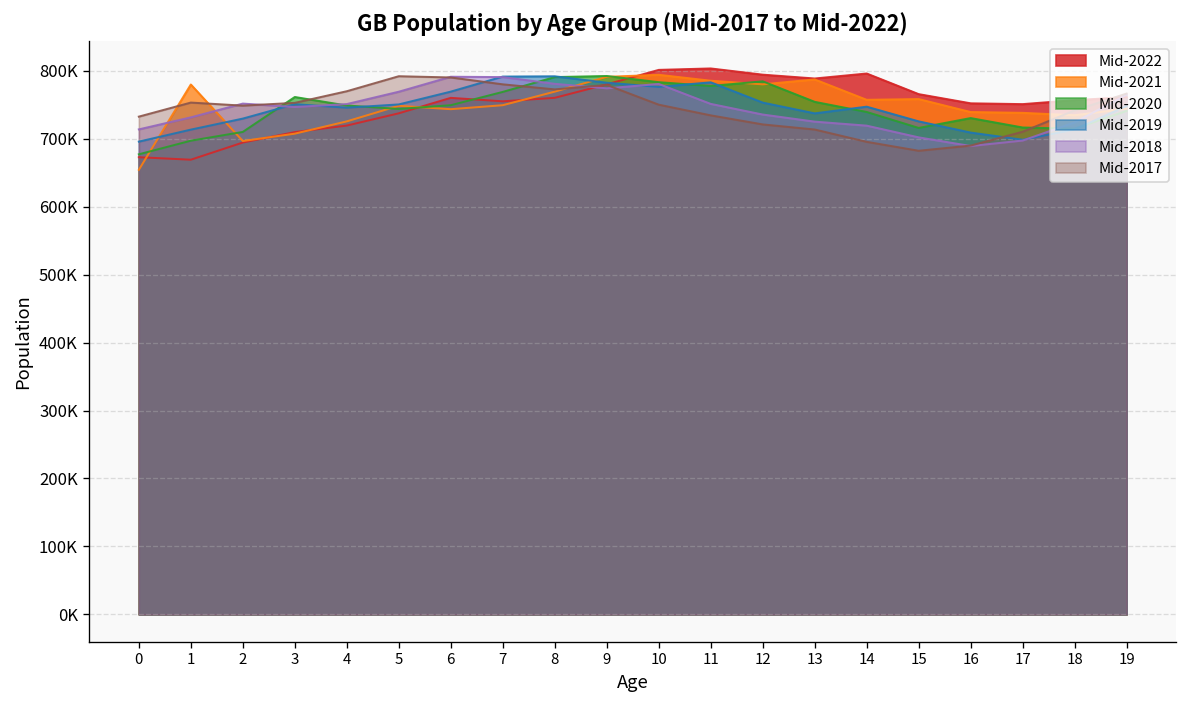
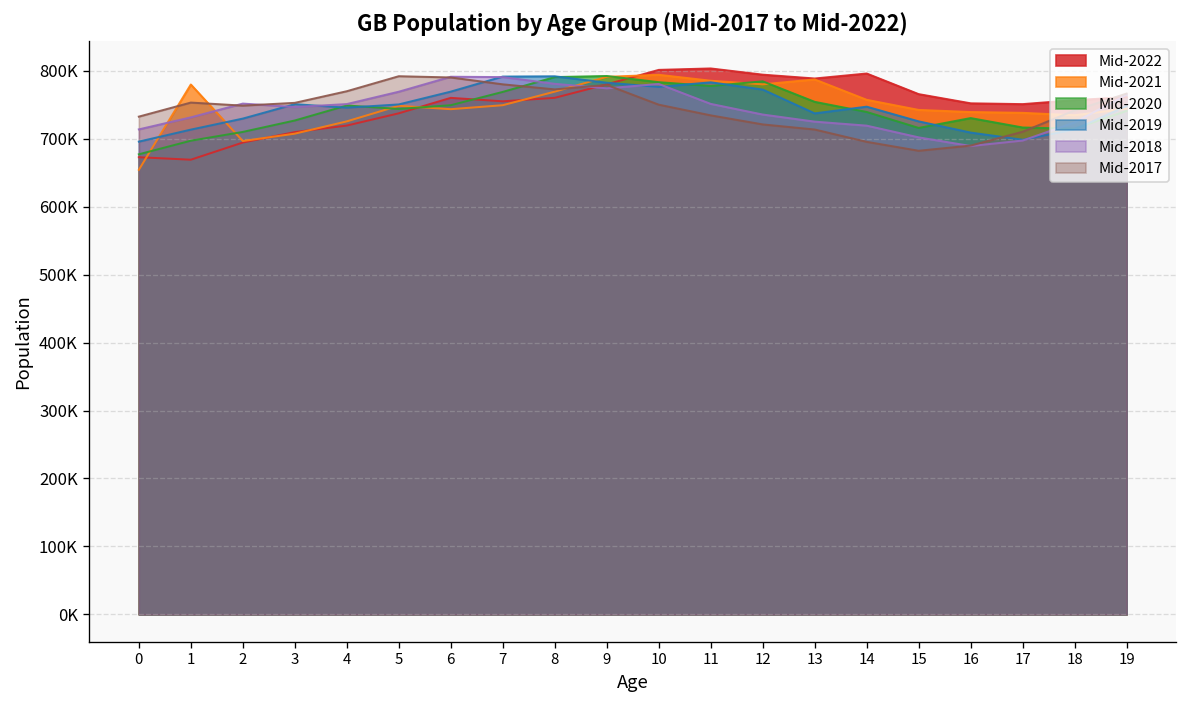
Mid-2020, 3: 760000 -> 730000
Mid-2019, 12: 750000 -> 770000
Mid-2021, 15: 760000 -> 740000
